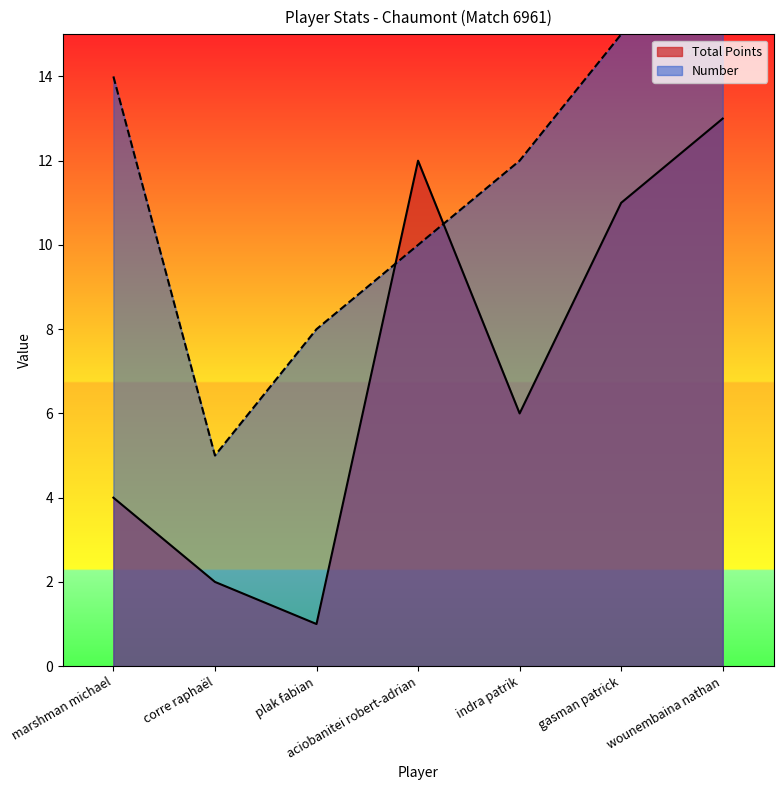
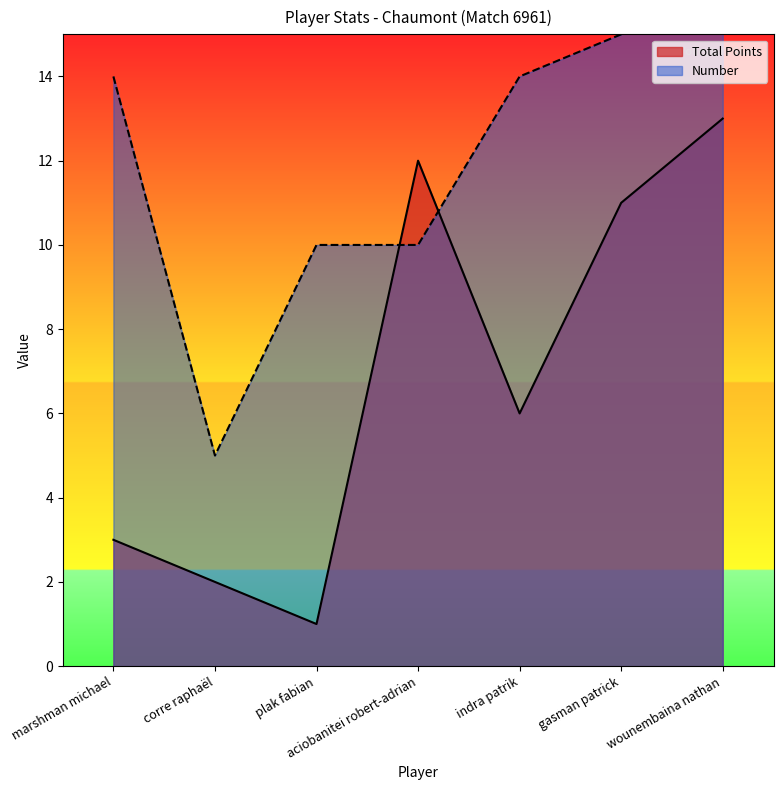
Total Points, marshman michael: 4 -> 3
Number, plak fabian: 8 -> 10
Number, indra patrik: 12 -> 14
